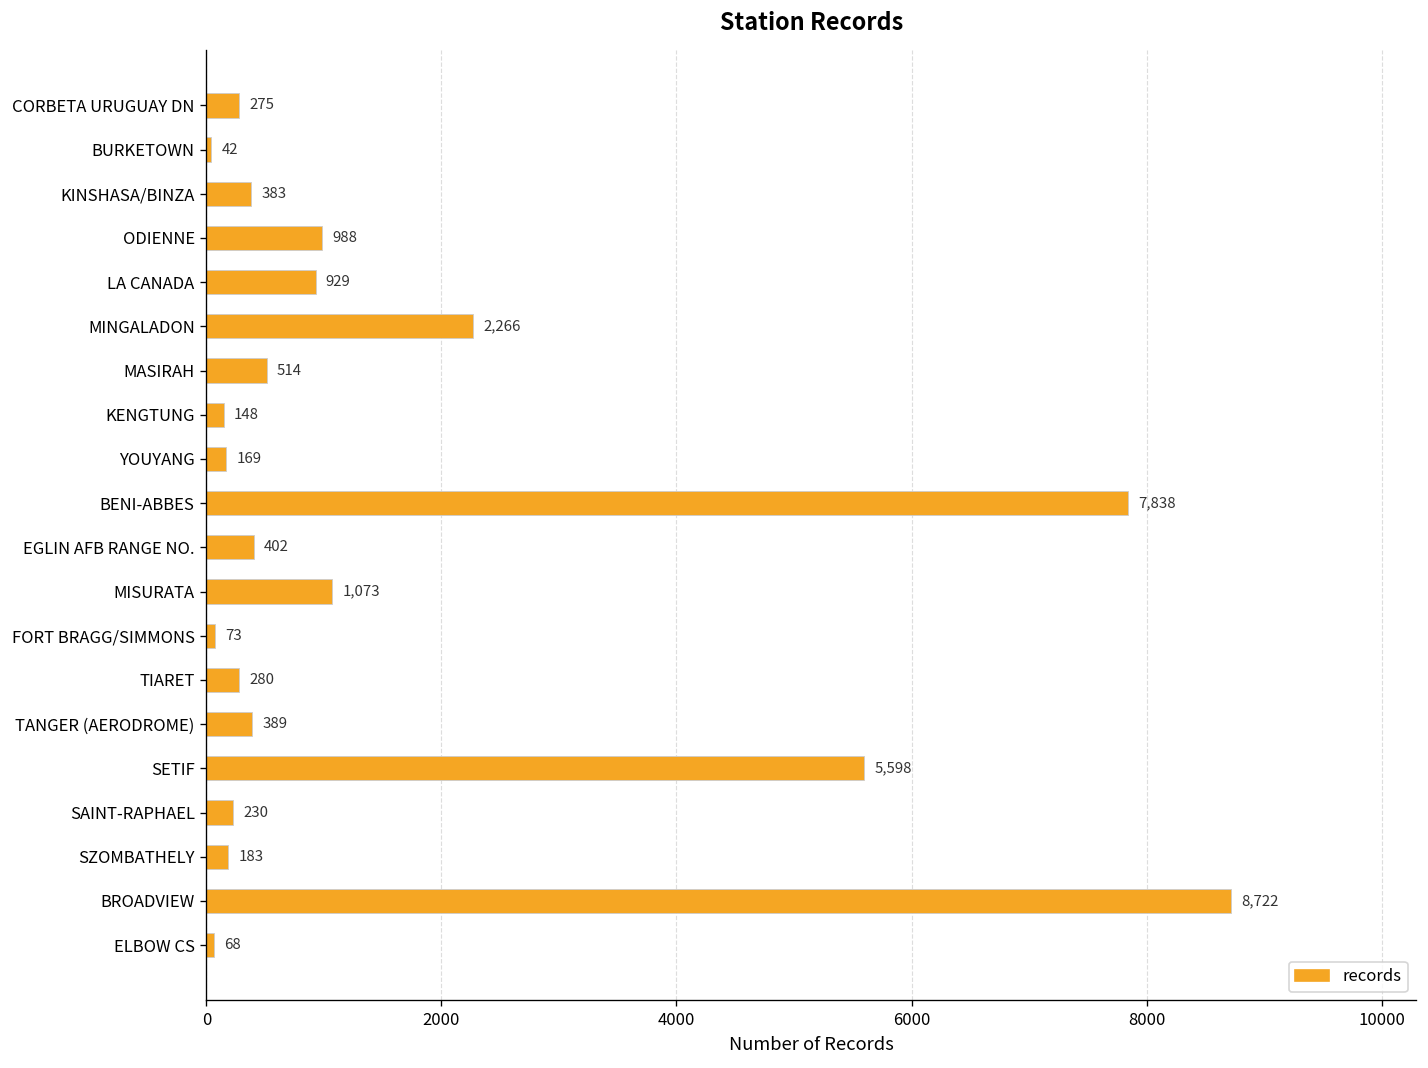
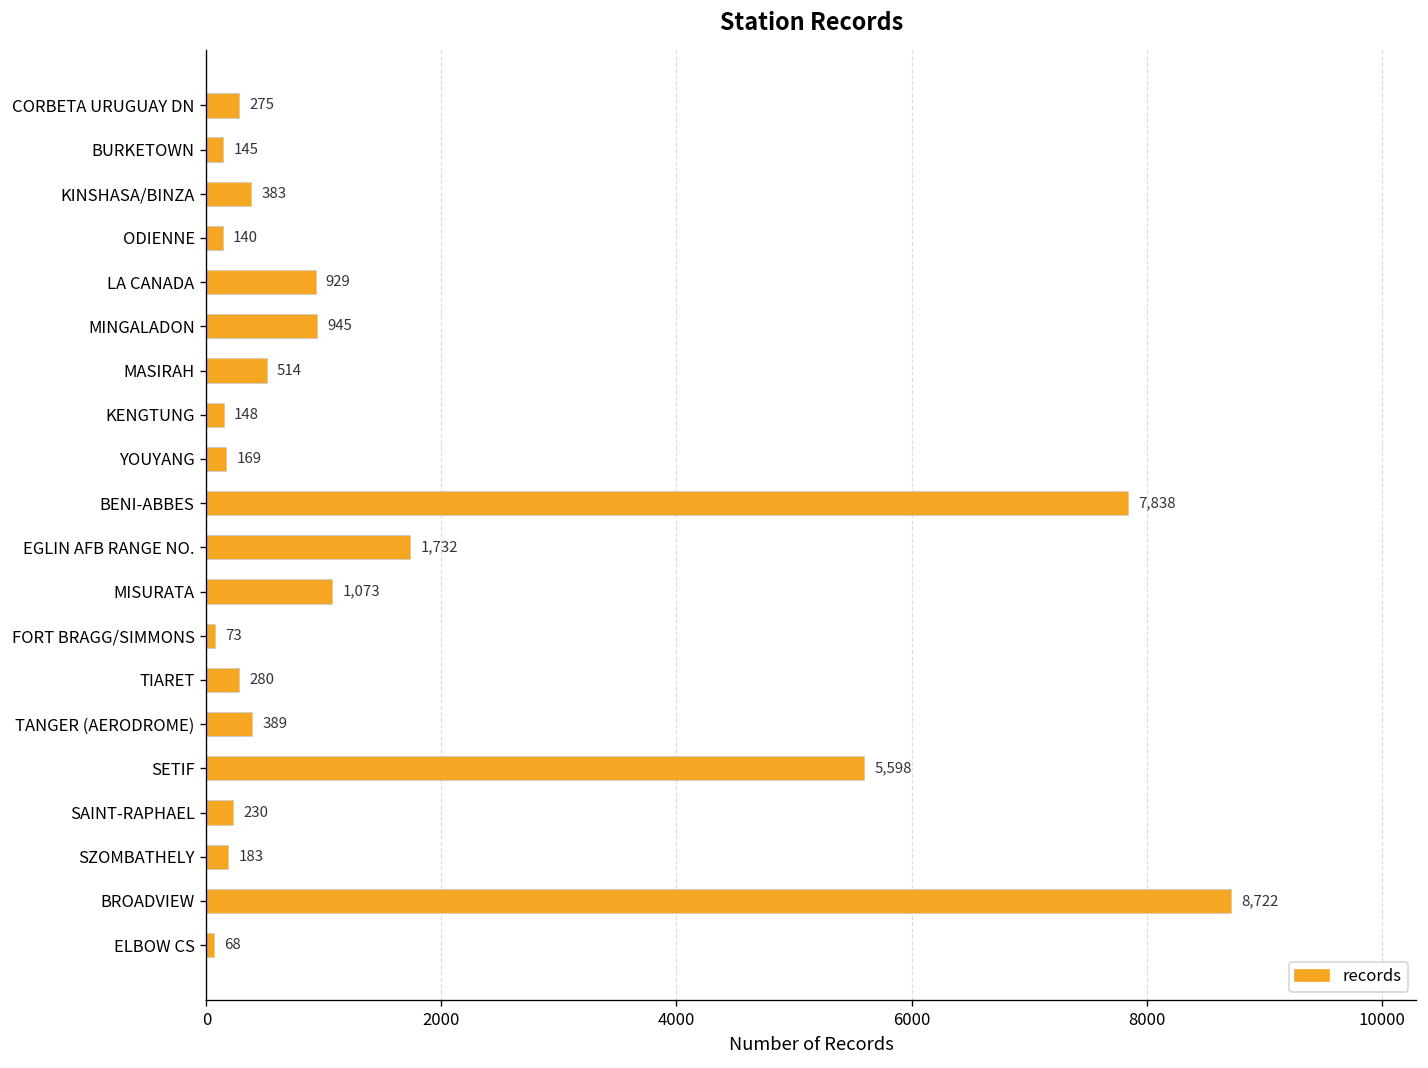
BURKETOWN: 42 -> 145
ODIENNE: 988 -> 140
MINGALADON: 2,266 -> 945
EGLIN AFB RANGE NO.: 402 -> 1,732
